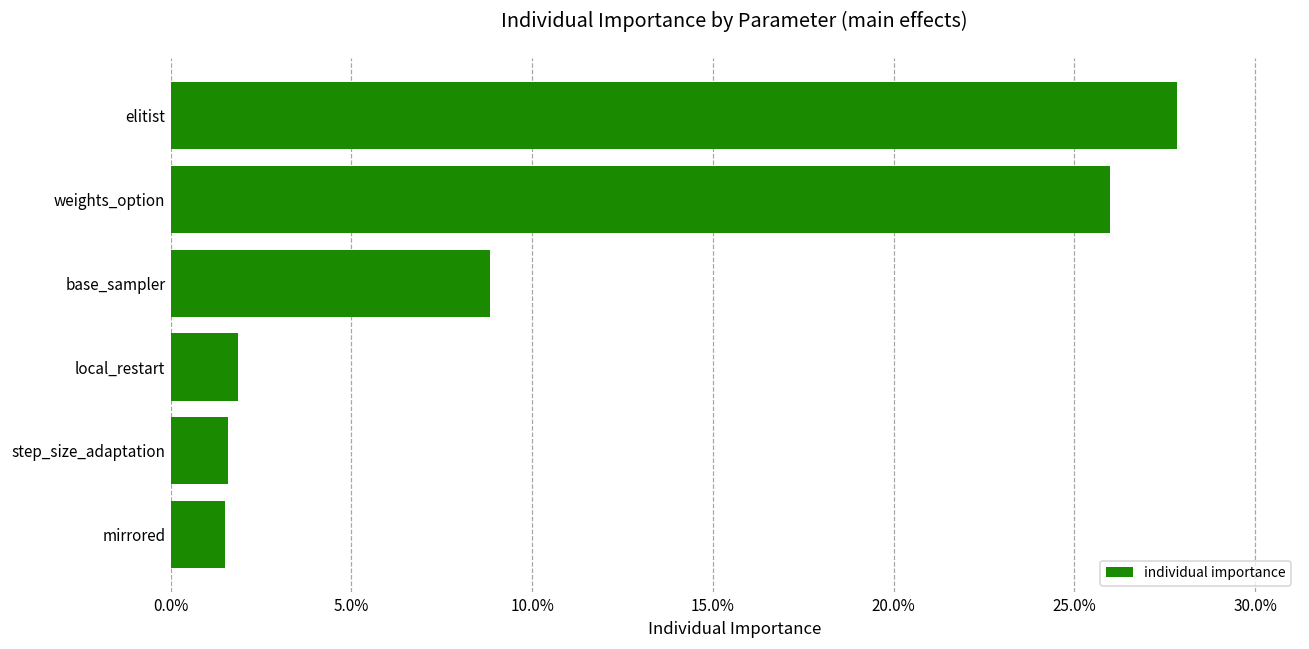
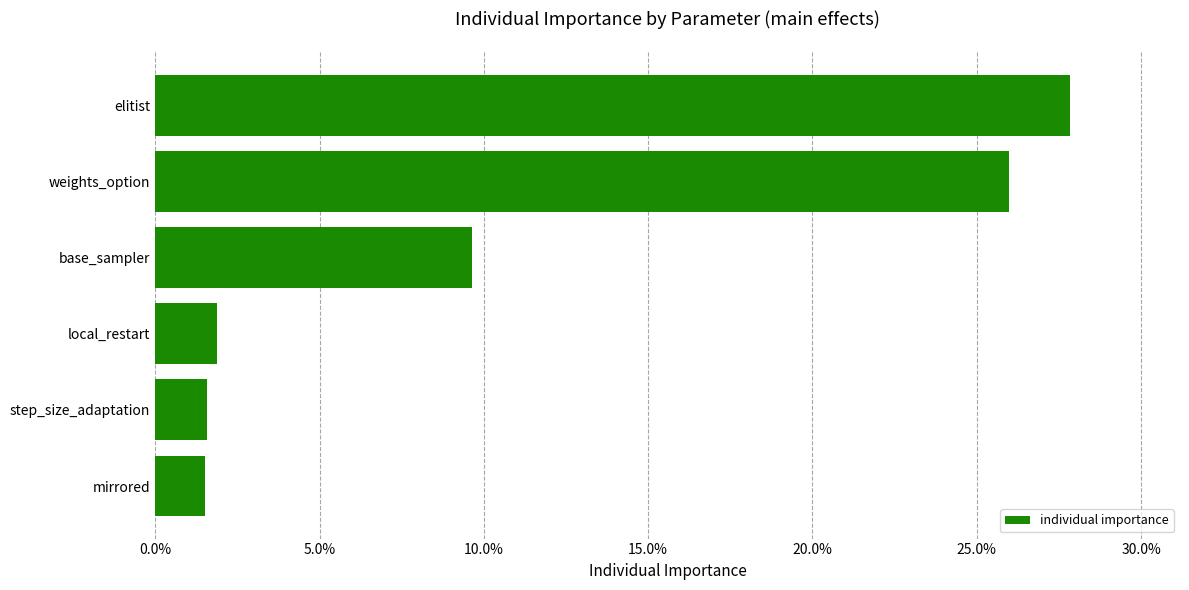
base_sampler: 8.8% -> 9.6%
